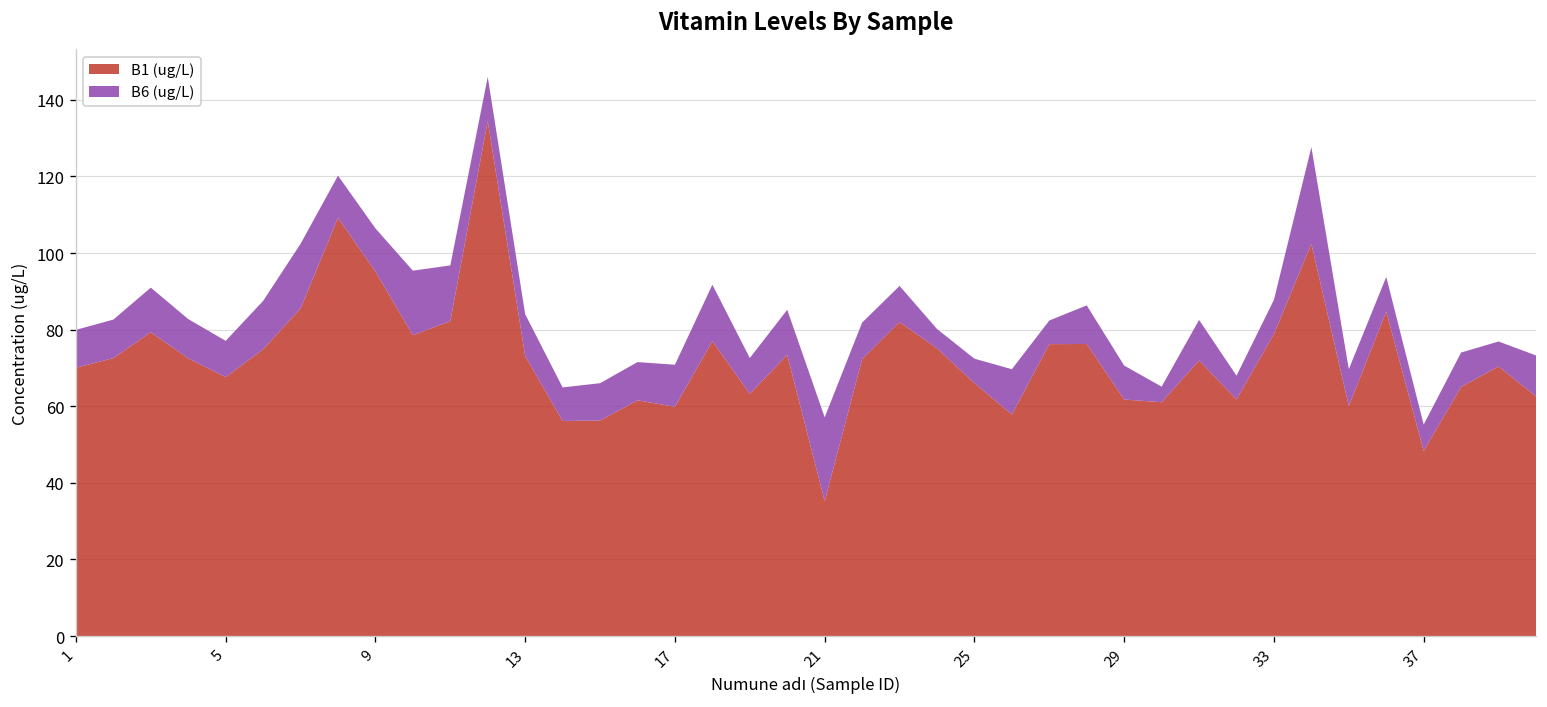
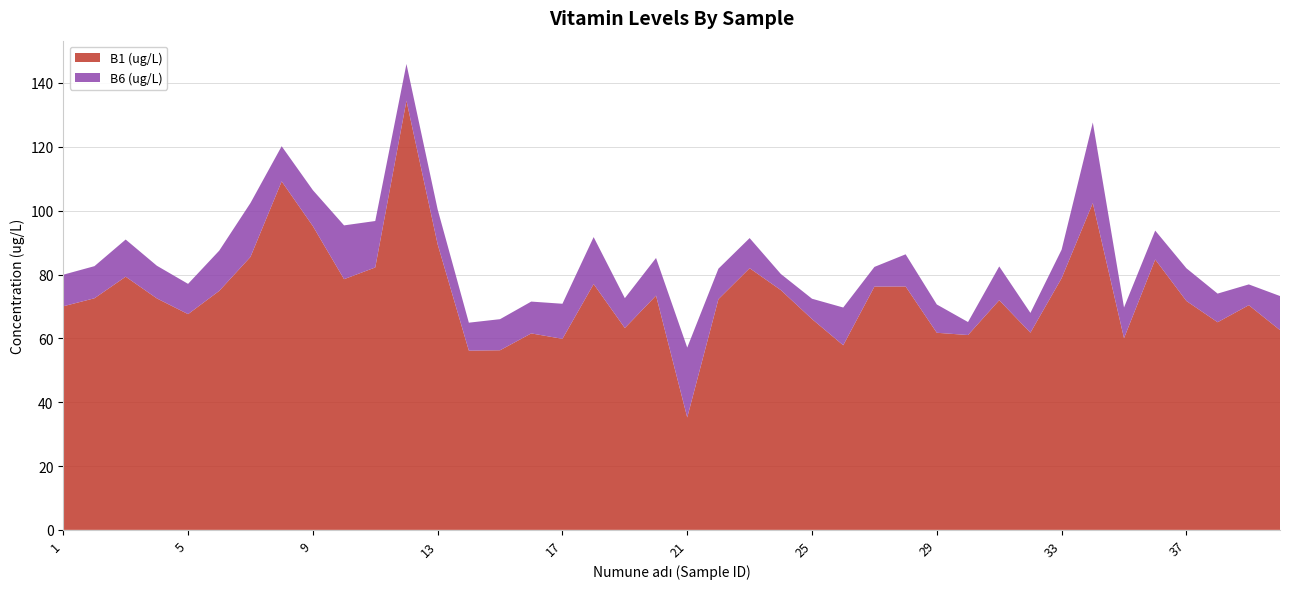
B1 (ug/L), 13: 73 -> 89
B1 (ug/L), 37: 48 -> 72
B6 (ug/L), 37: 7 -> 10
